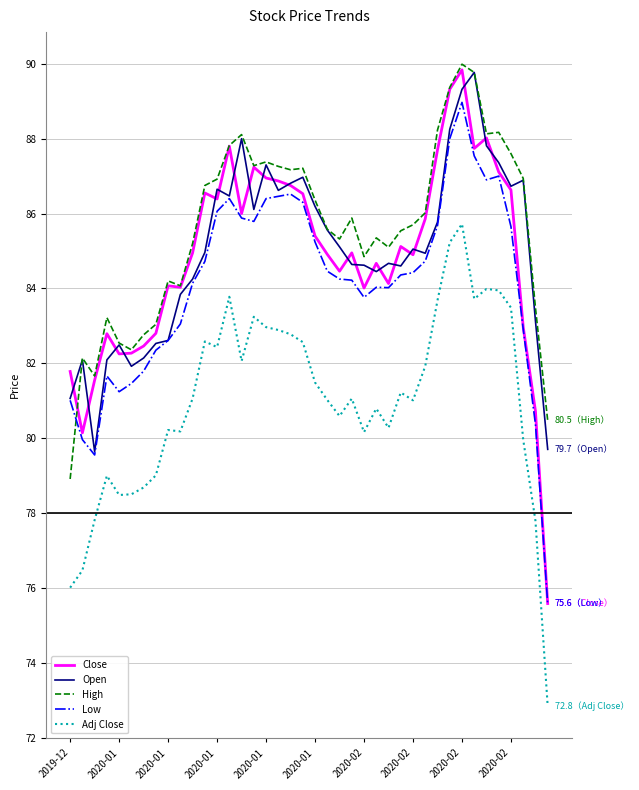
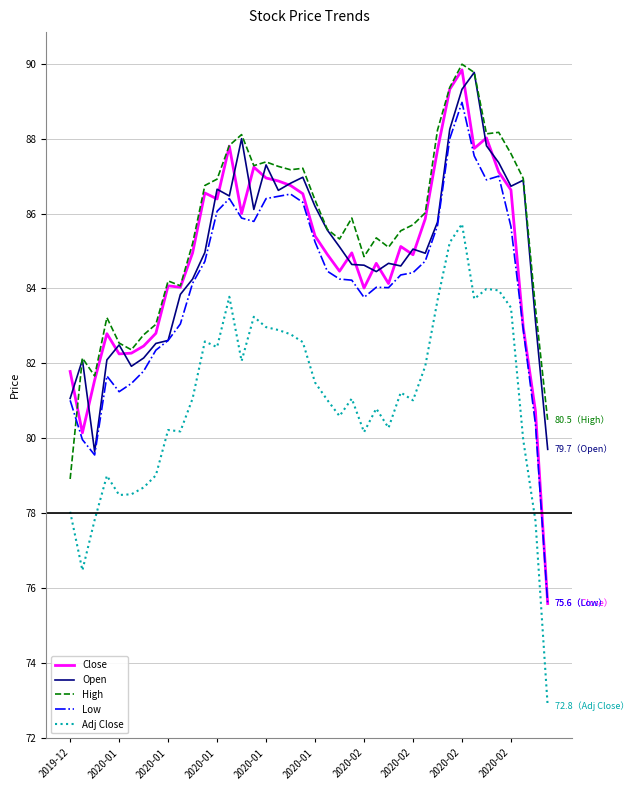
Adj Close, 2019-12: 76.0 -> 78.0
